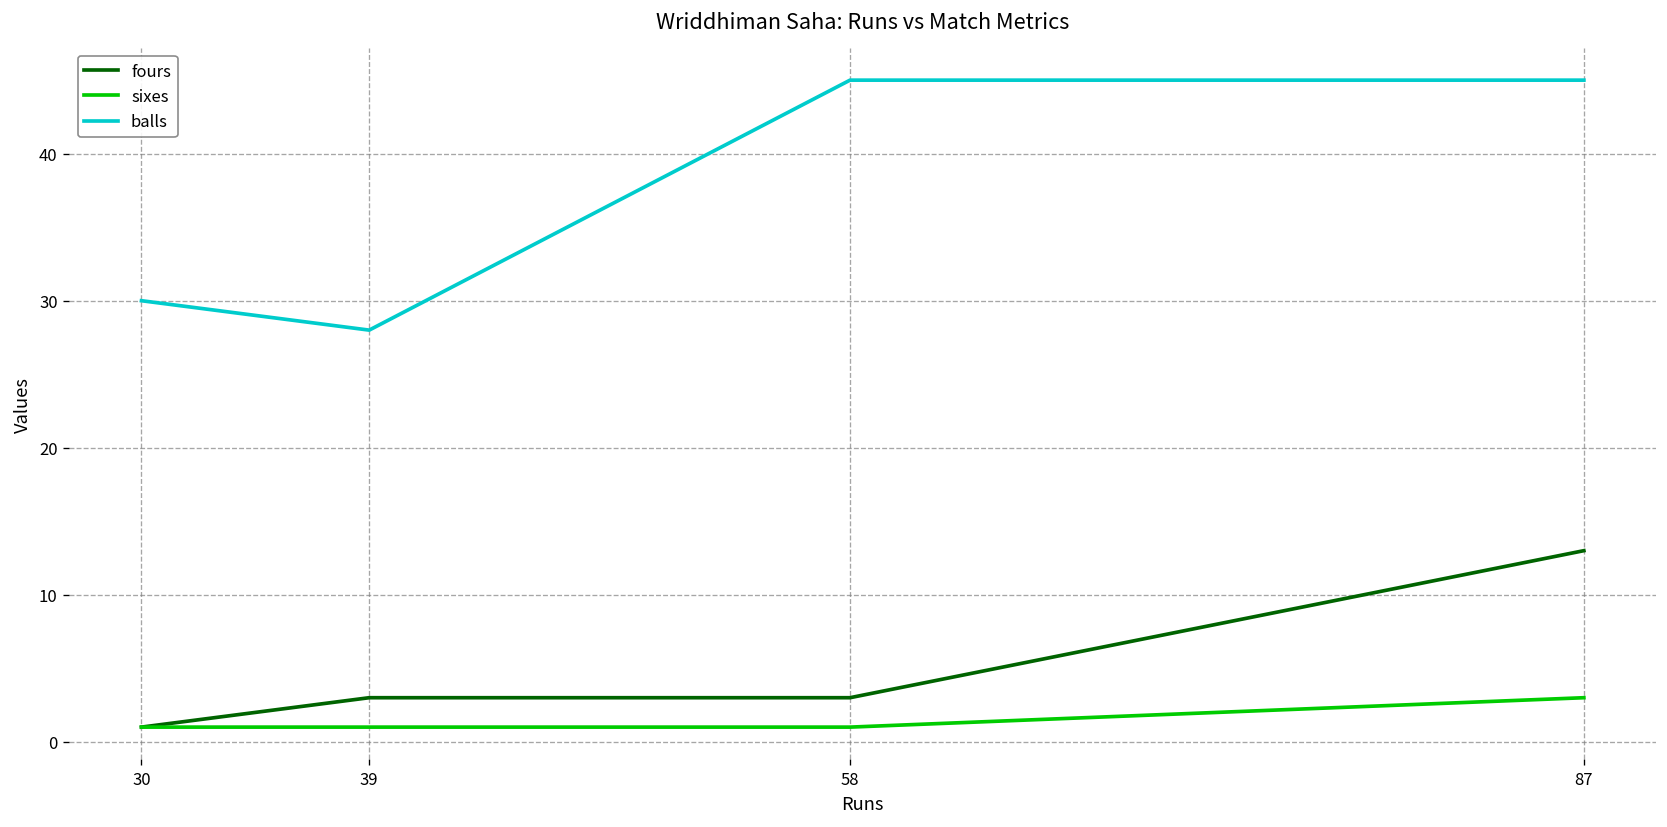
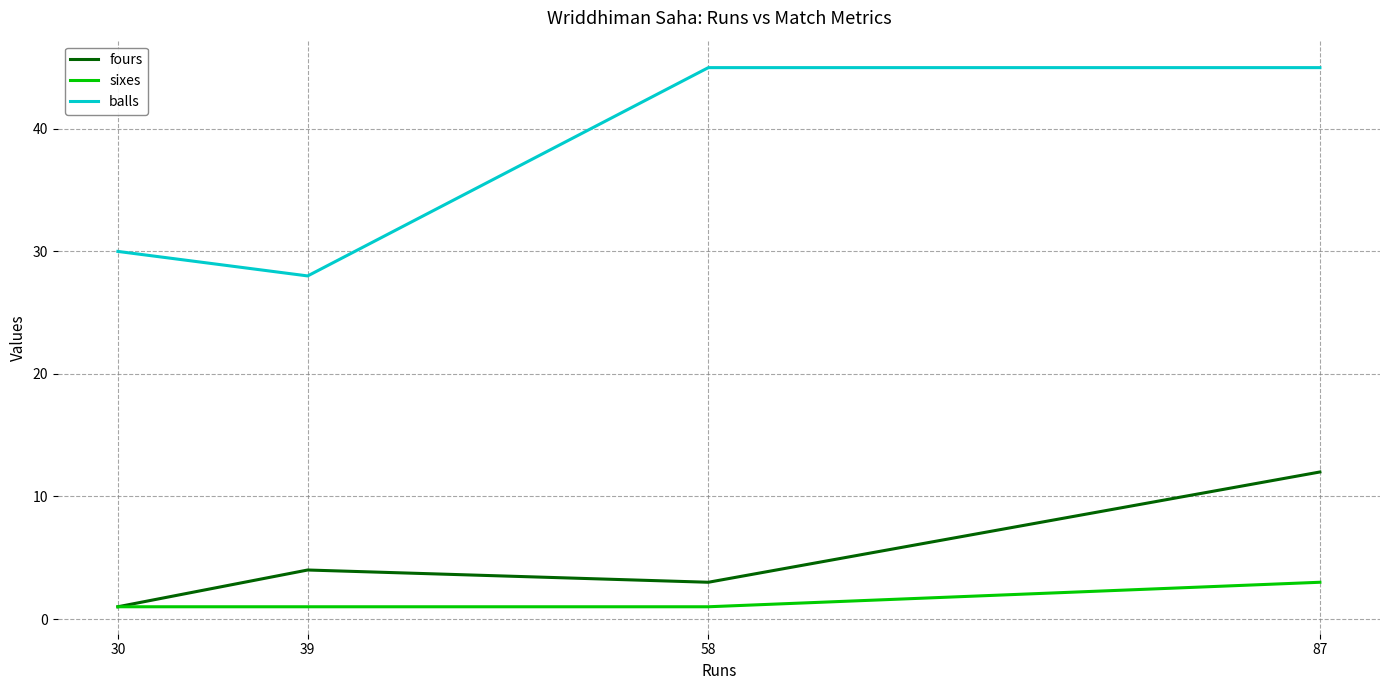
fours, 39: 3 -> 4
fours, 87: 13 -> 12
